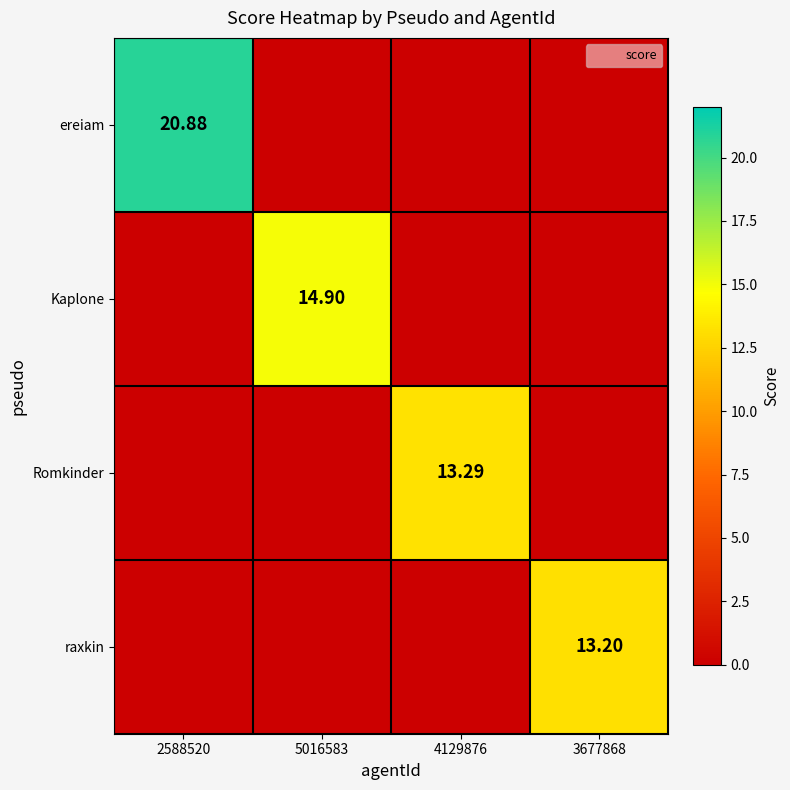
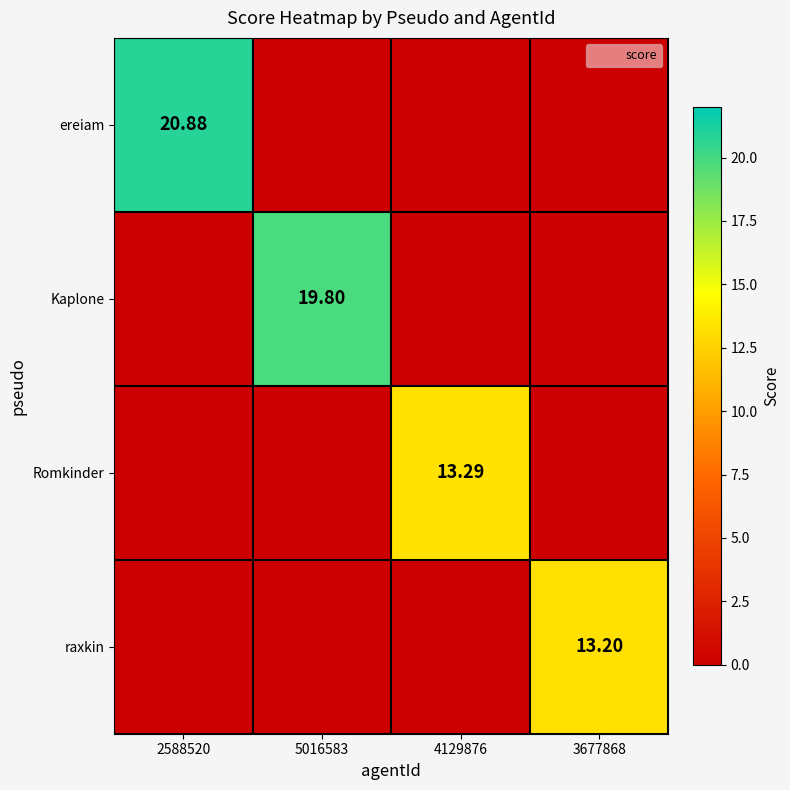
Kaplone, 5016583: 14.90 -> 19.80
